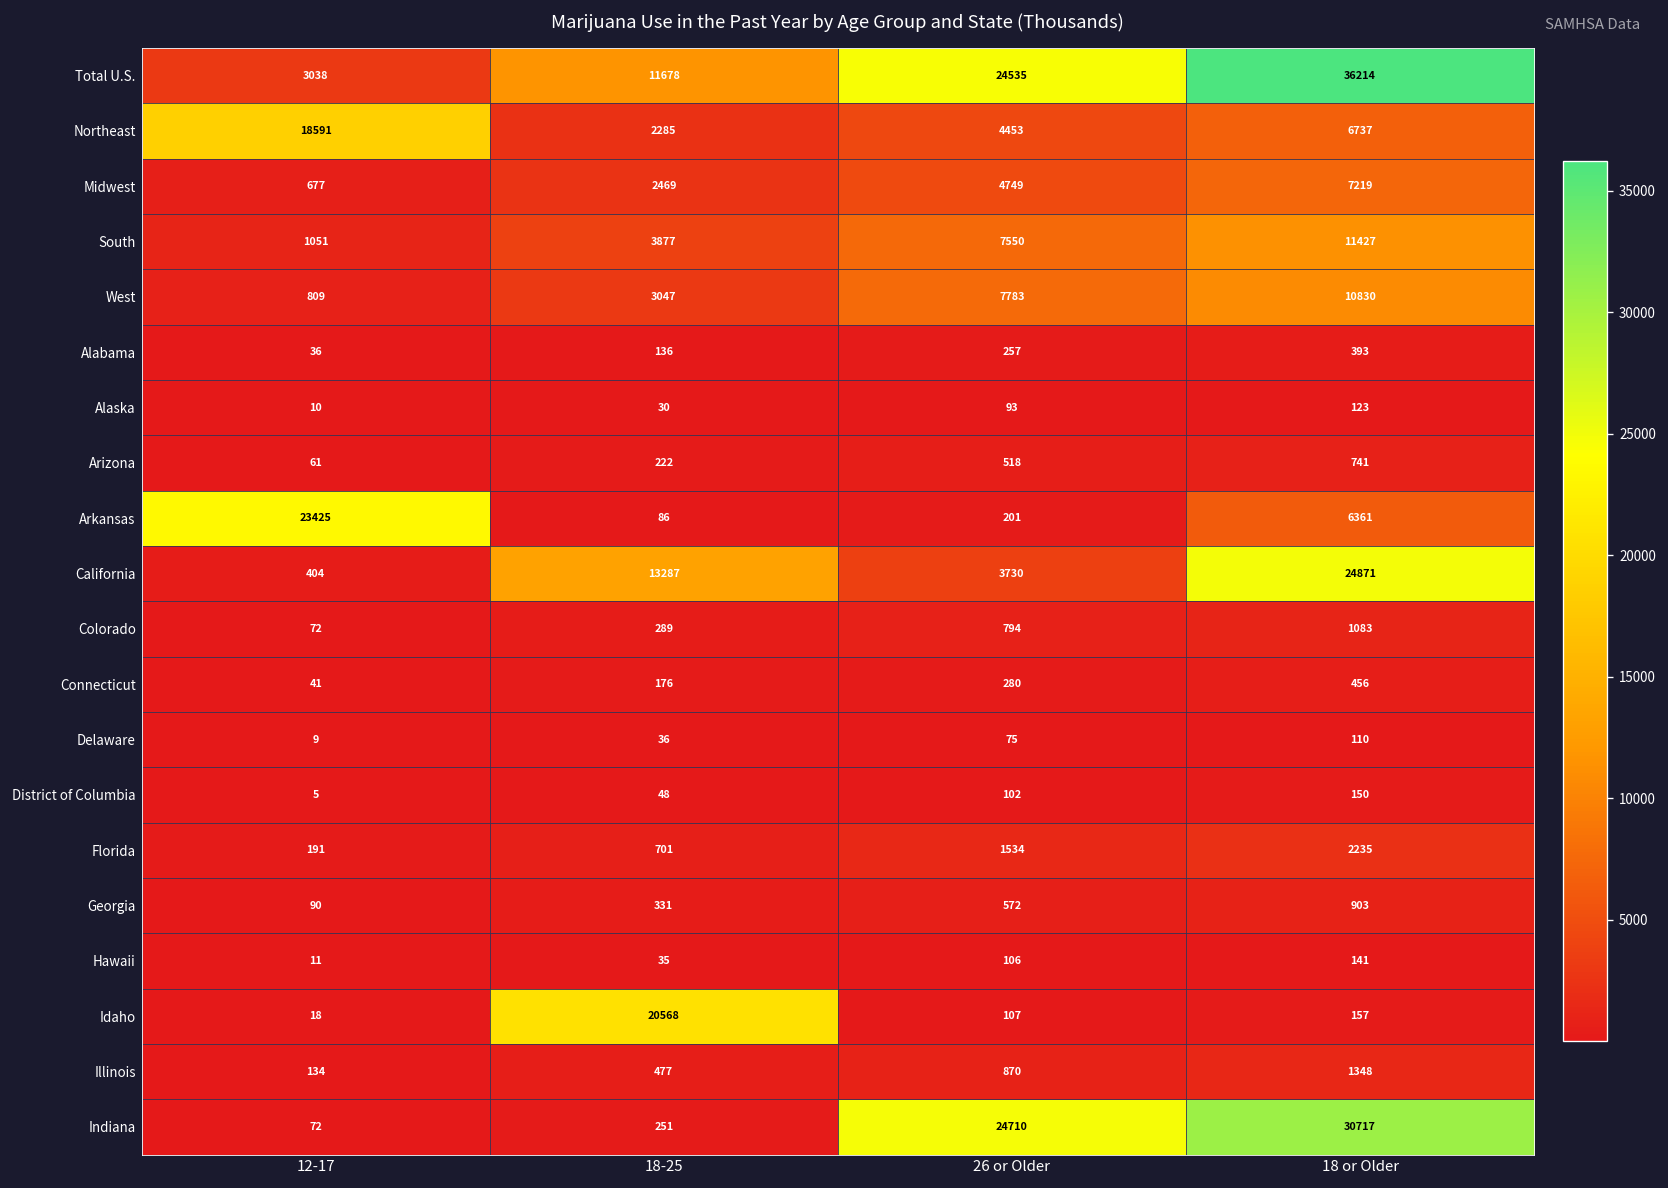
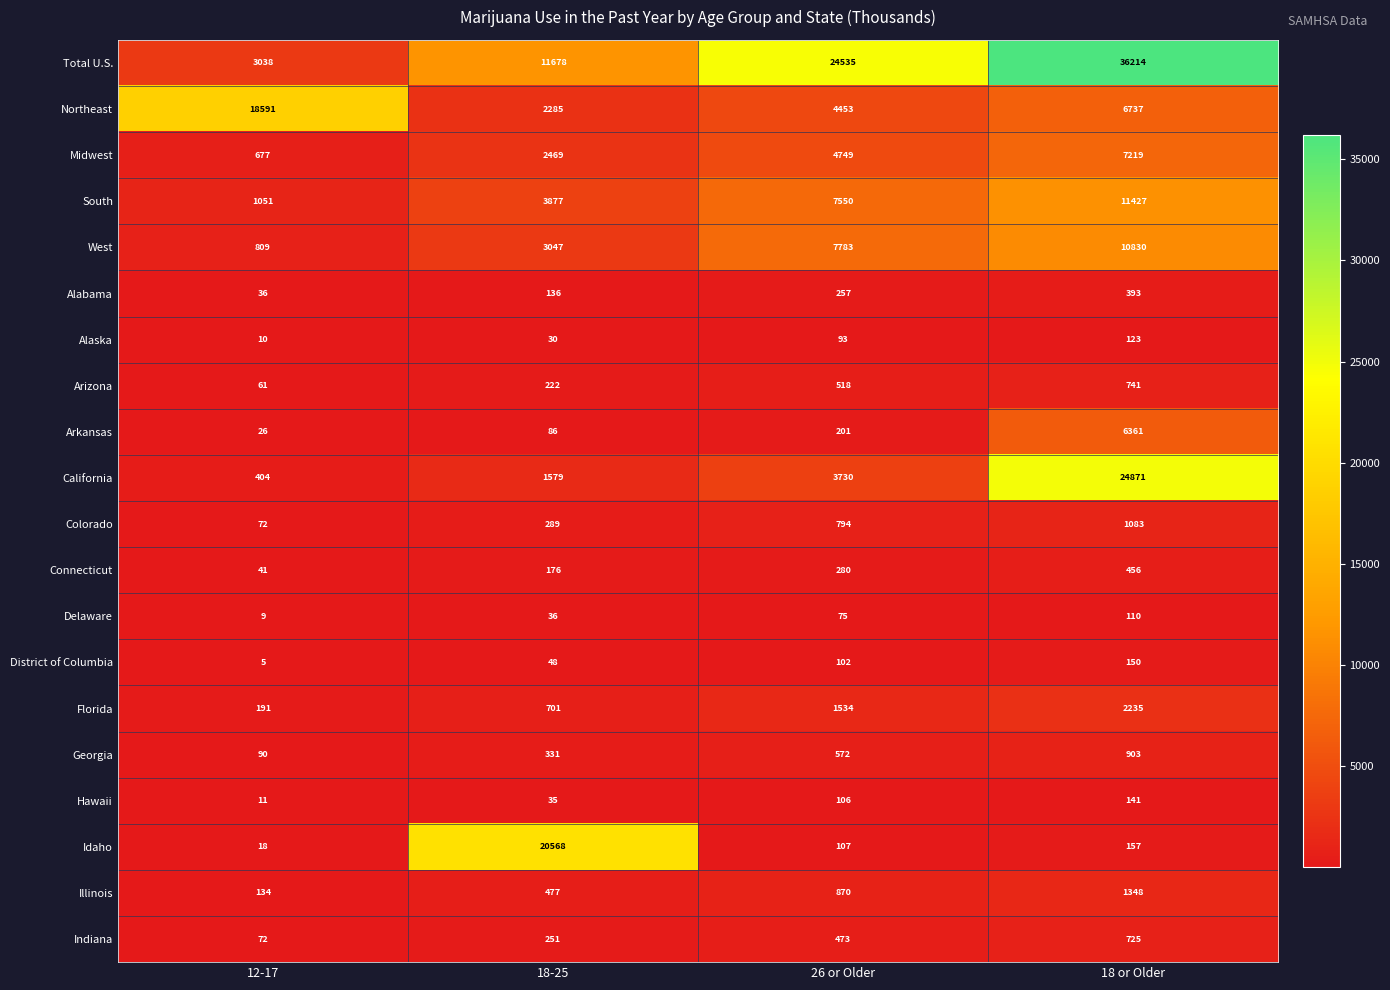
Arkansas, 12-17: 23425 -> 26
California, 18-25: 13287 -> 1579
Indiana, 26 or Older: 24710 -> 473
Indiana, 18 or Older: 30717 -> 725
